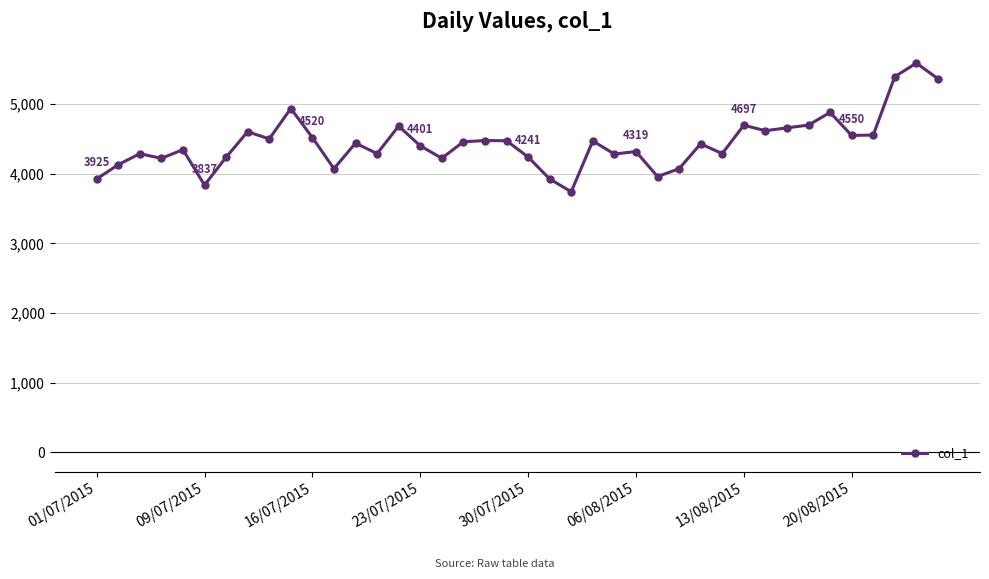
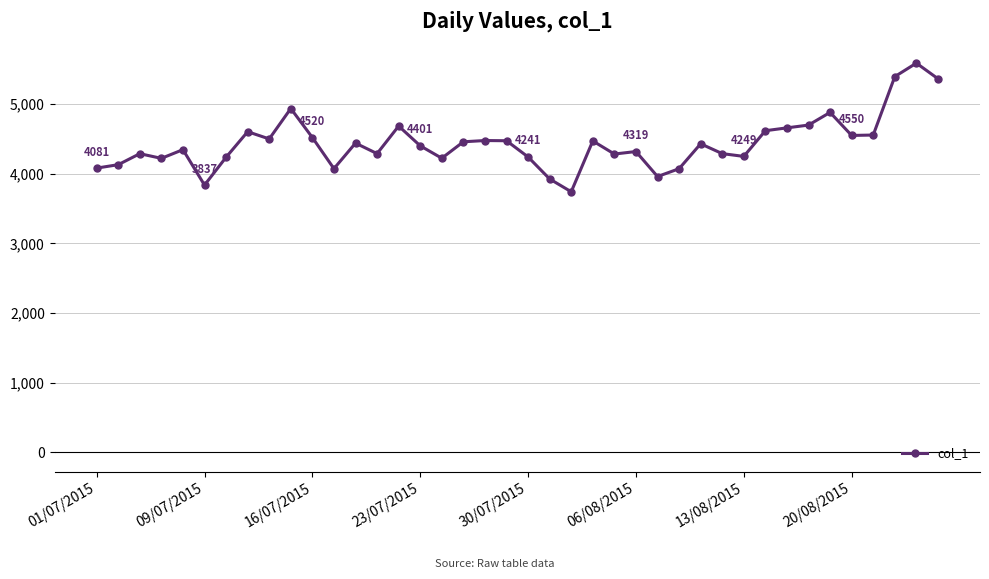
01/07/2015: 3925 -> 4081
13/08/2015: 4697 -> 4249
